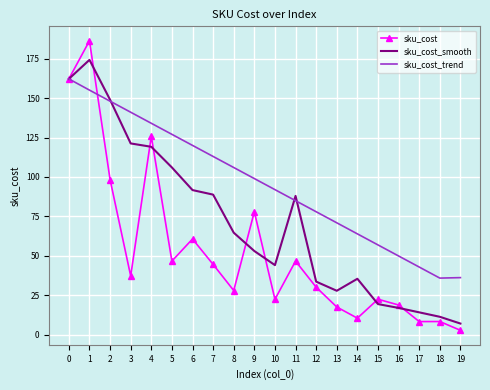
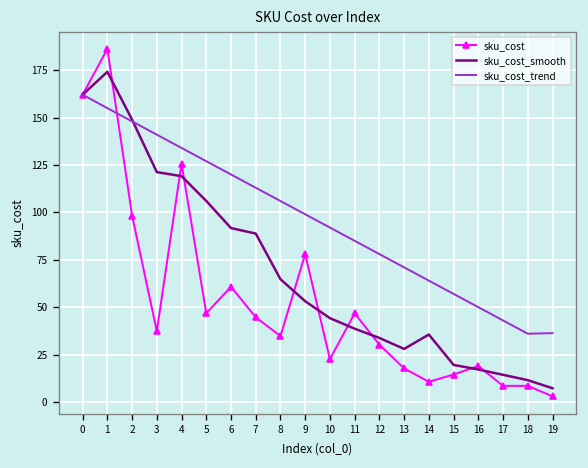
sku_cost, 8: 28 -> 35
sku_cost_smooth, 11: 88 -> 39
sku_cost, 15: 23 -> 14
